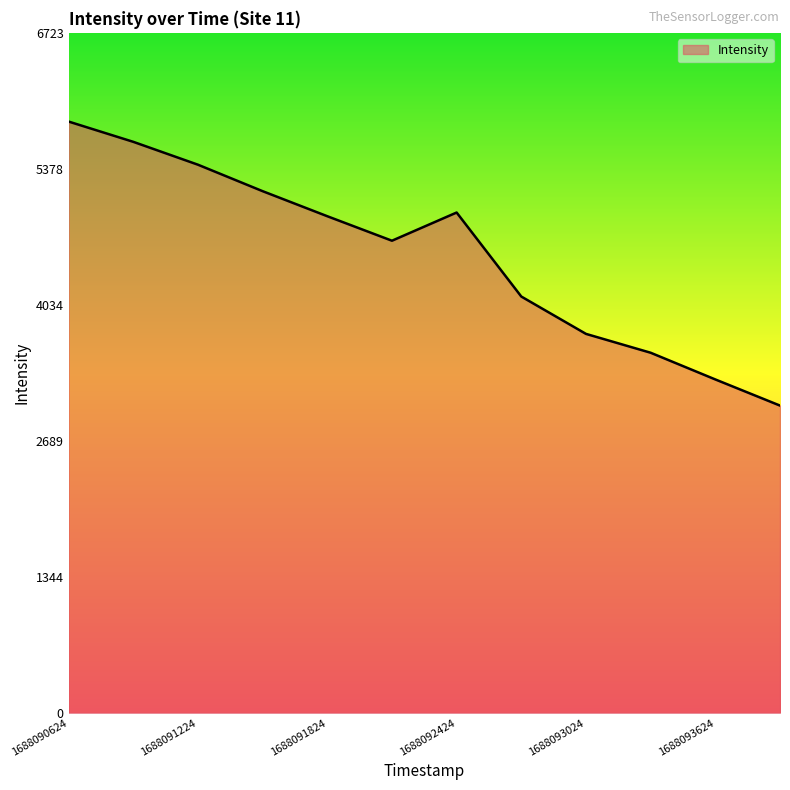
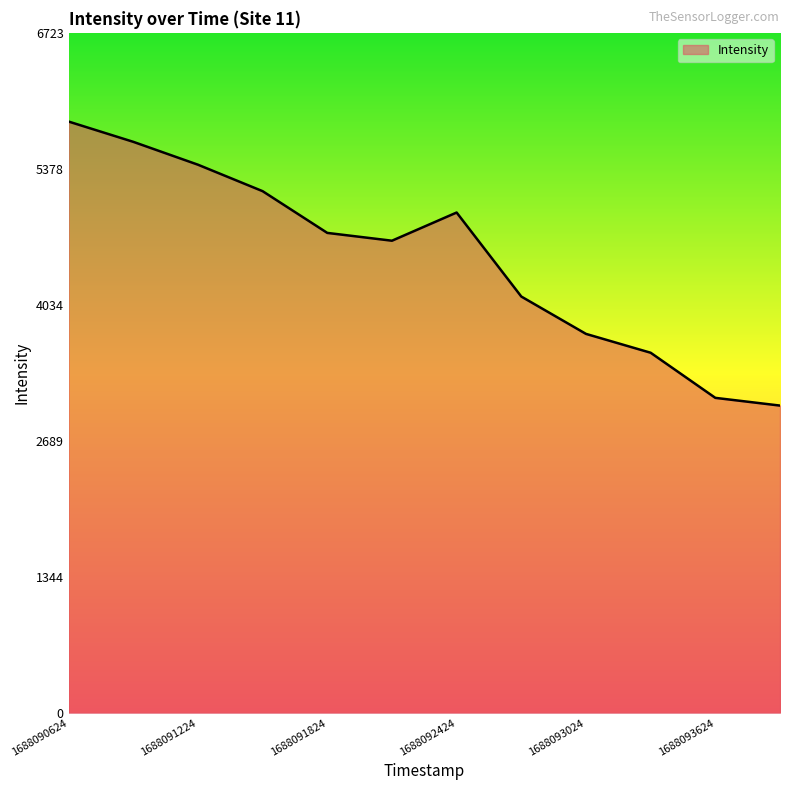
1688091824: 4910 -> 4750
1688093624: 3300 -> 3110
